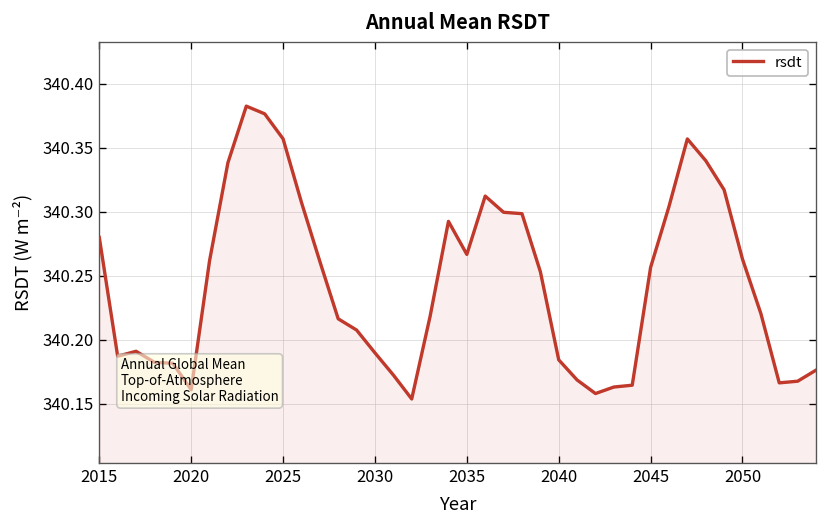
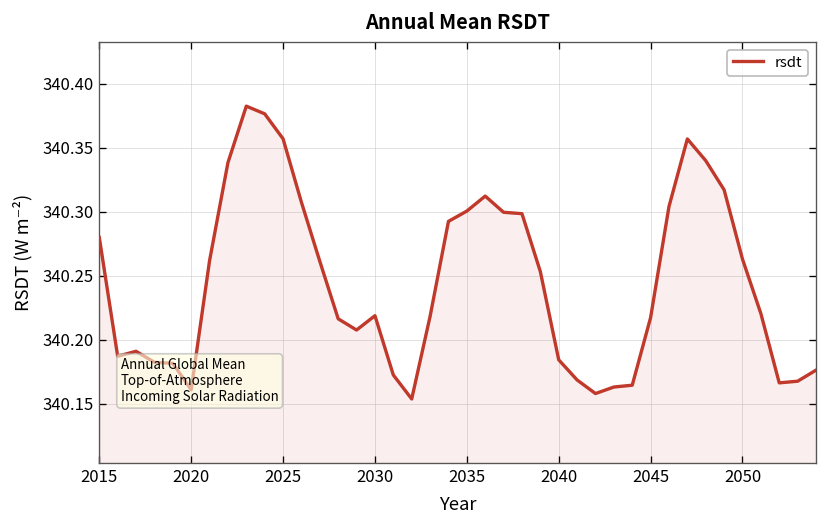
2030: 340.190 -> 340.219
2035: 340.267 -> 340.300
2045: 340.256 -> 340.217
